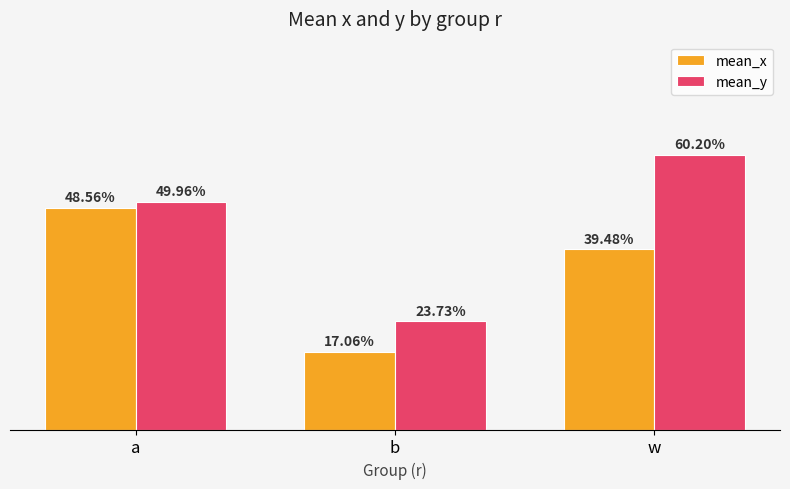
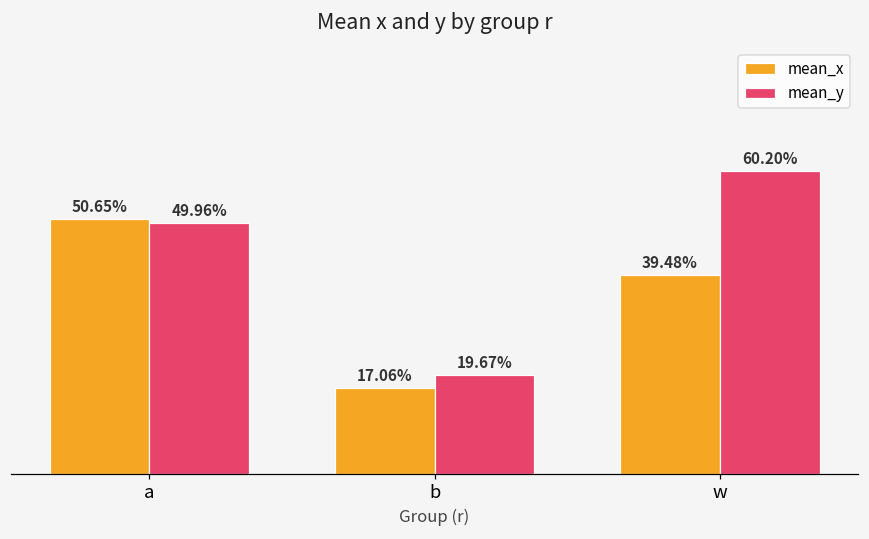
mean_x, a: 48.56% -> 50.65%
mean_y, b: 23.73% -> 19.67%
